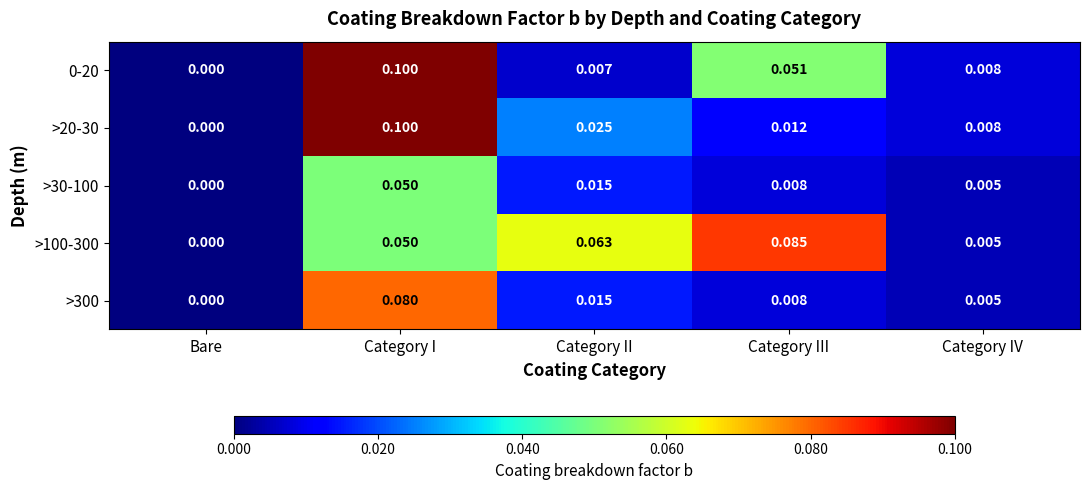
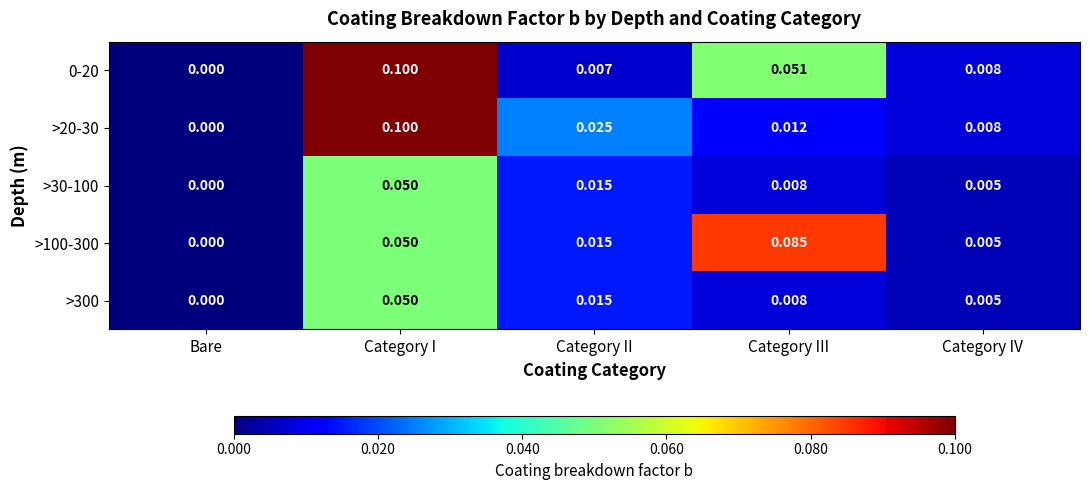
>100-300, Category II: 0.063 -> 0.015
>300, Category I: 0.080 -> 0.050
